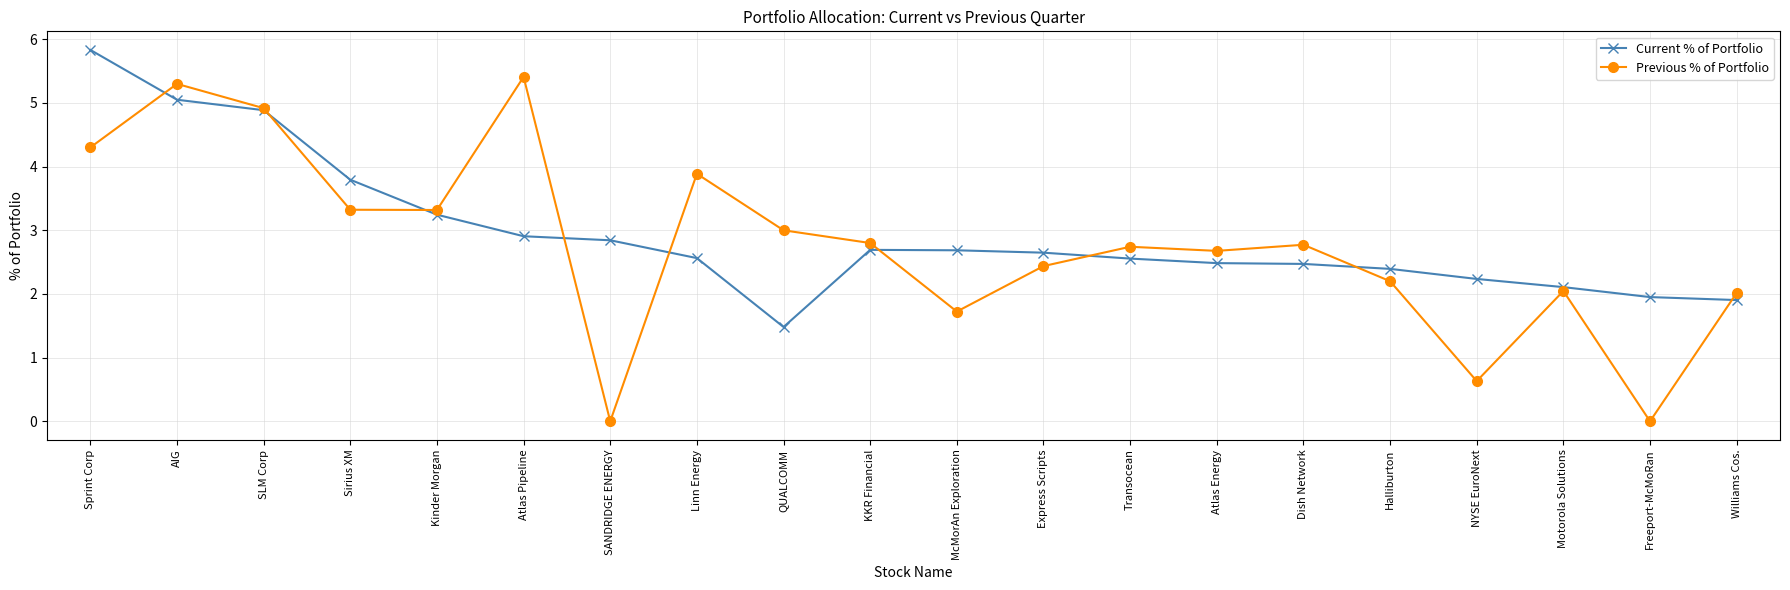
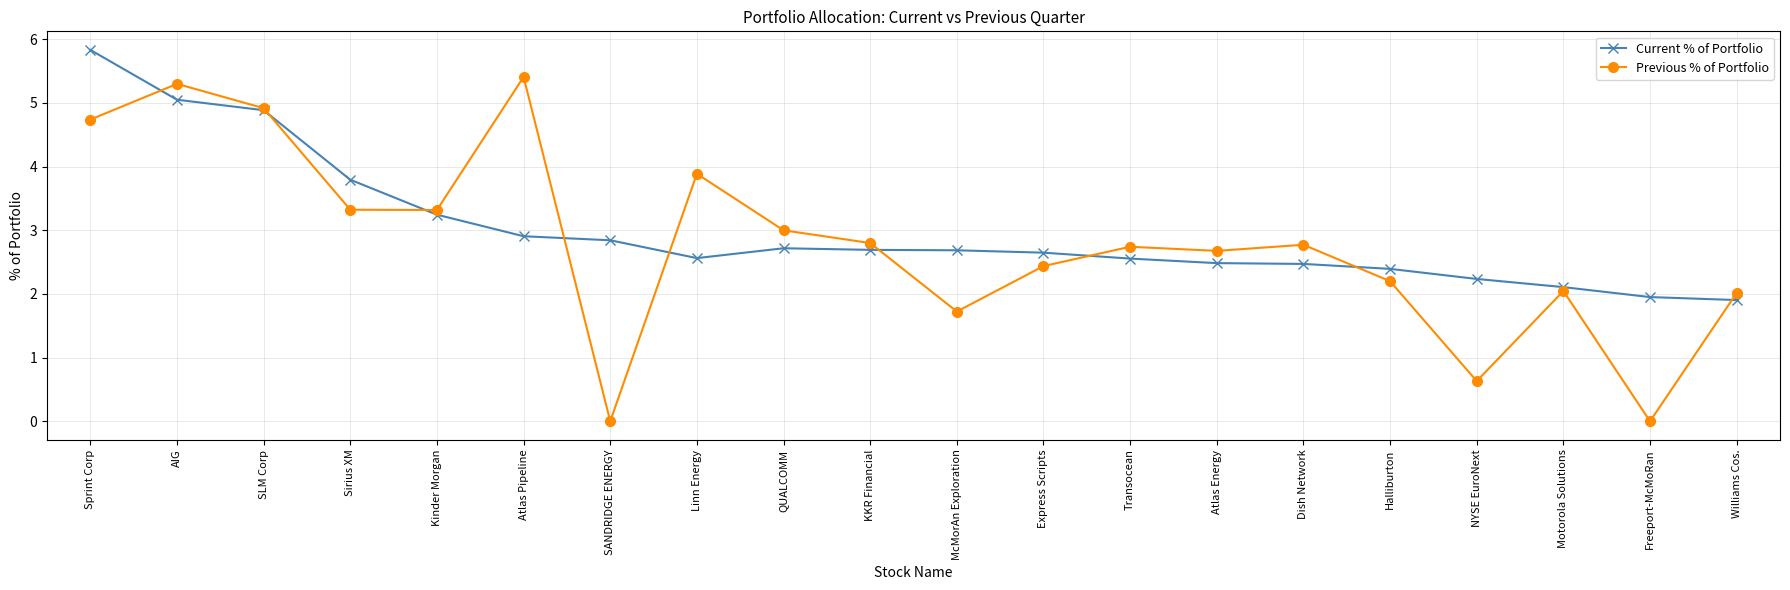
Previous % of Portfolio, Sprint Corp: 4.3 -> 4.7
Current % of Portfolio, QUALCOMM: 1.5 -> 2.7
